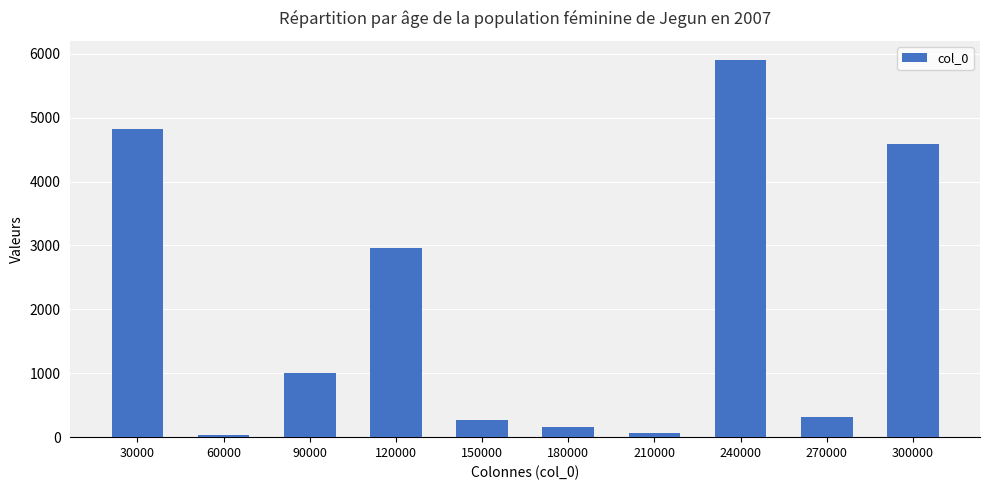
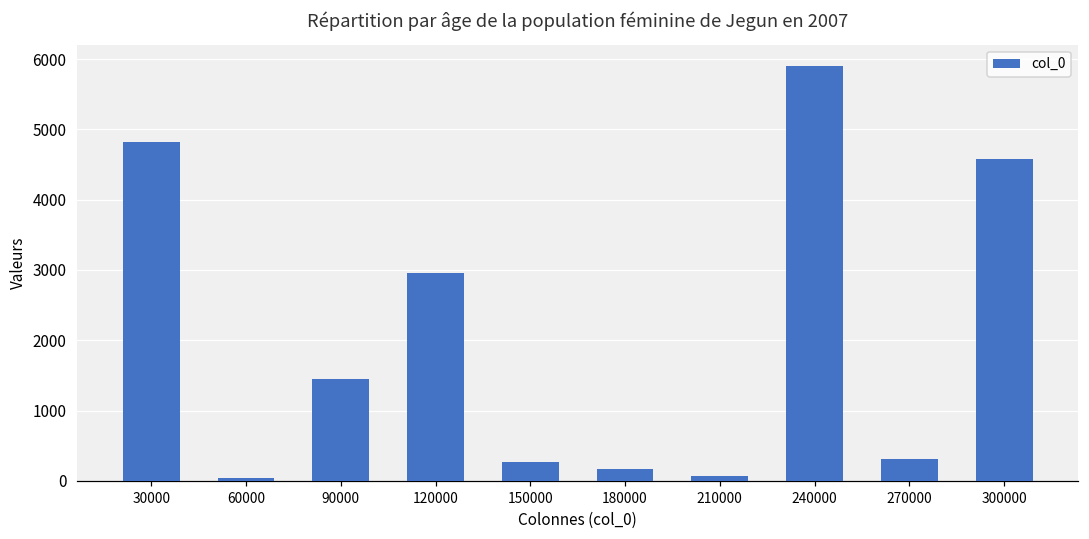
90000: 1000 -> 1500
